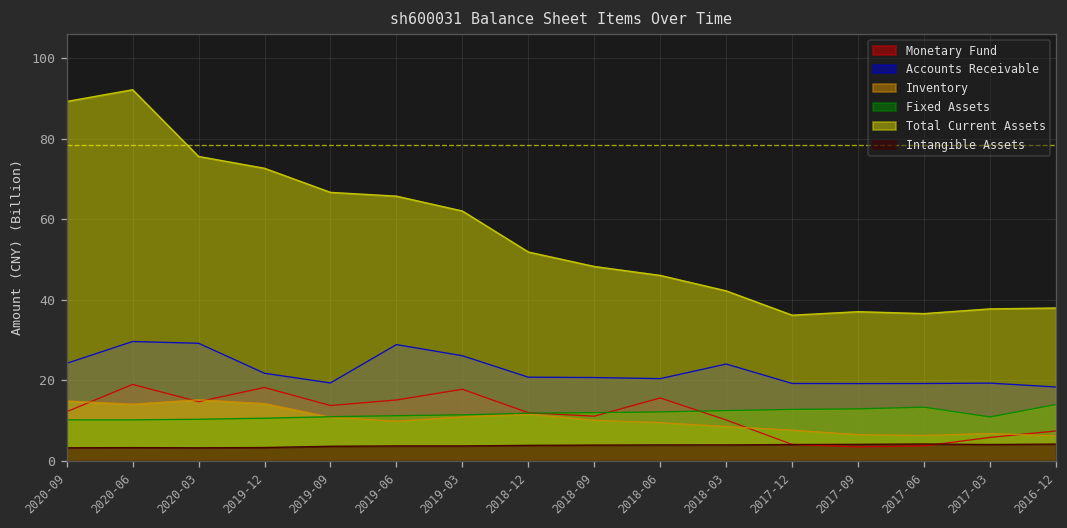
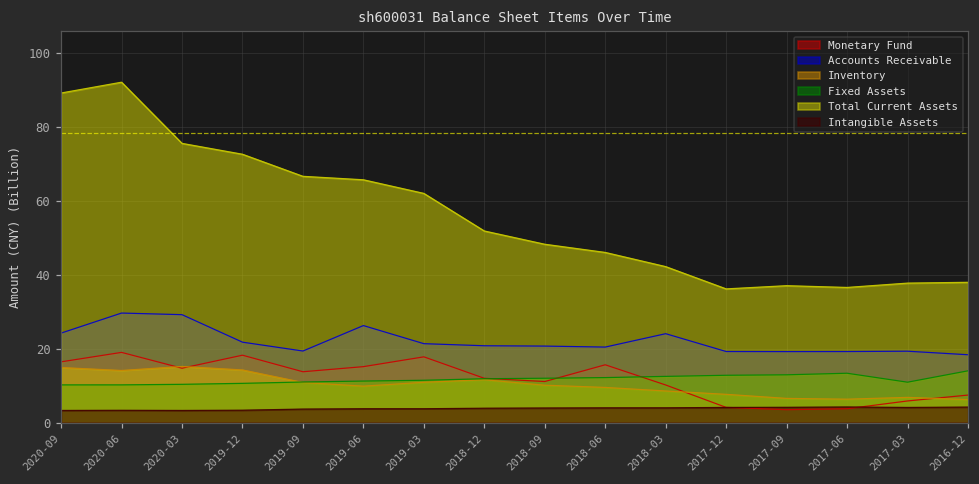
Monetary Fund, 2020-09: 12 -> 16
Accounts Receivable, 2019-06: 29 -> 26
Accounts Receivable, 2019-03: 26 -> 21
